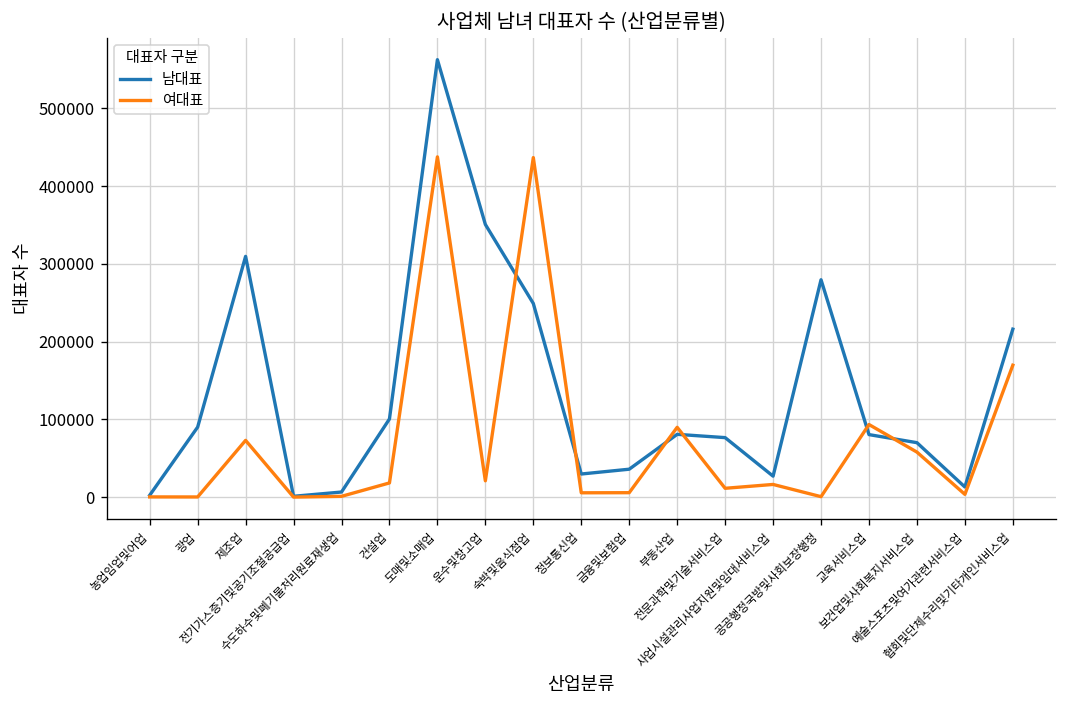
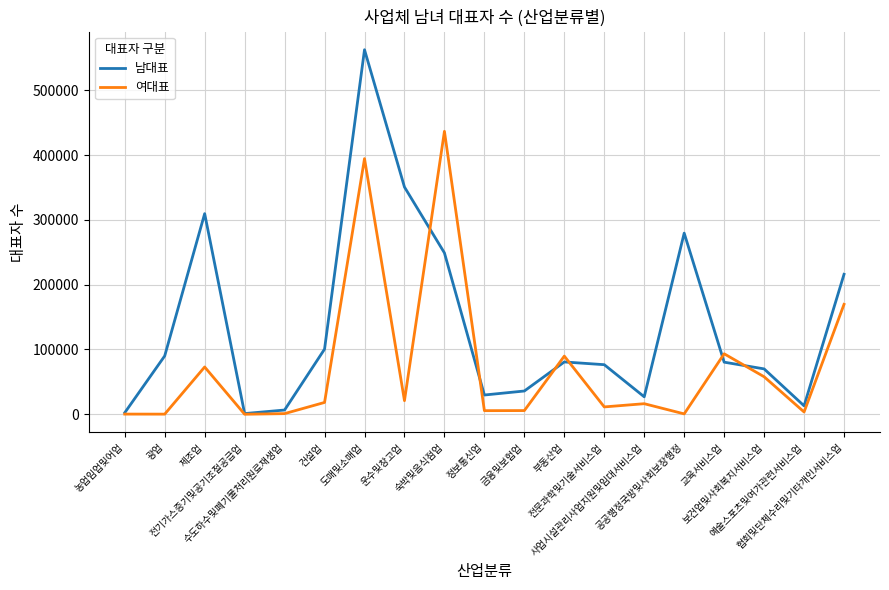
여대표, 도매및소매업: 440000 -> 390000
